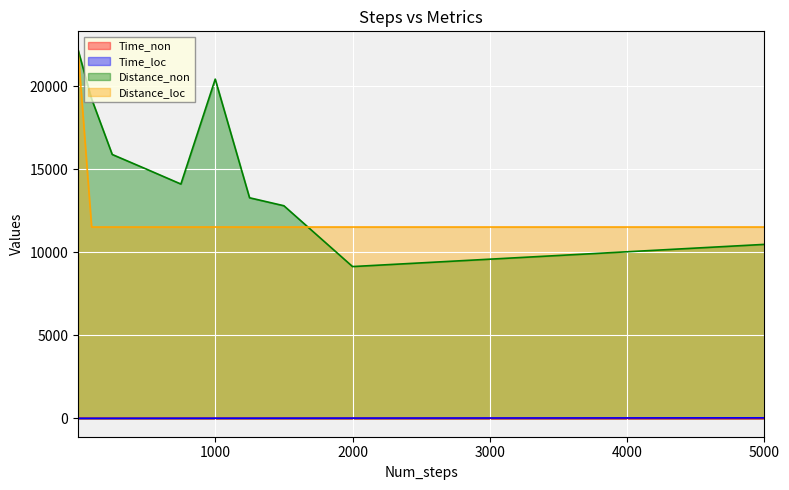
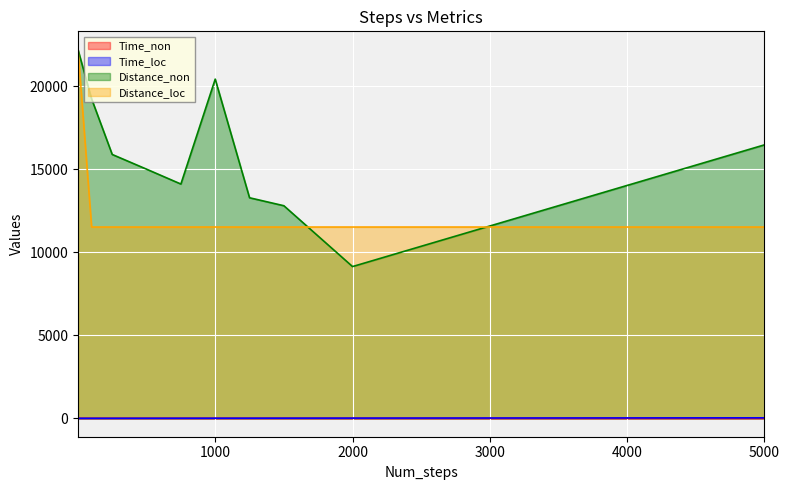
Distance_non, 5000: 10500 -> 16500
